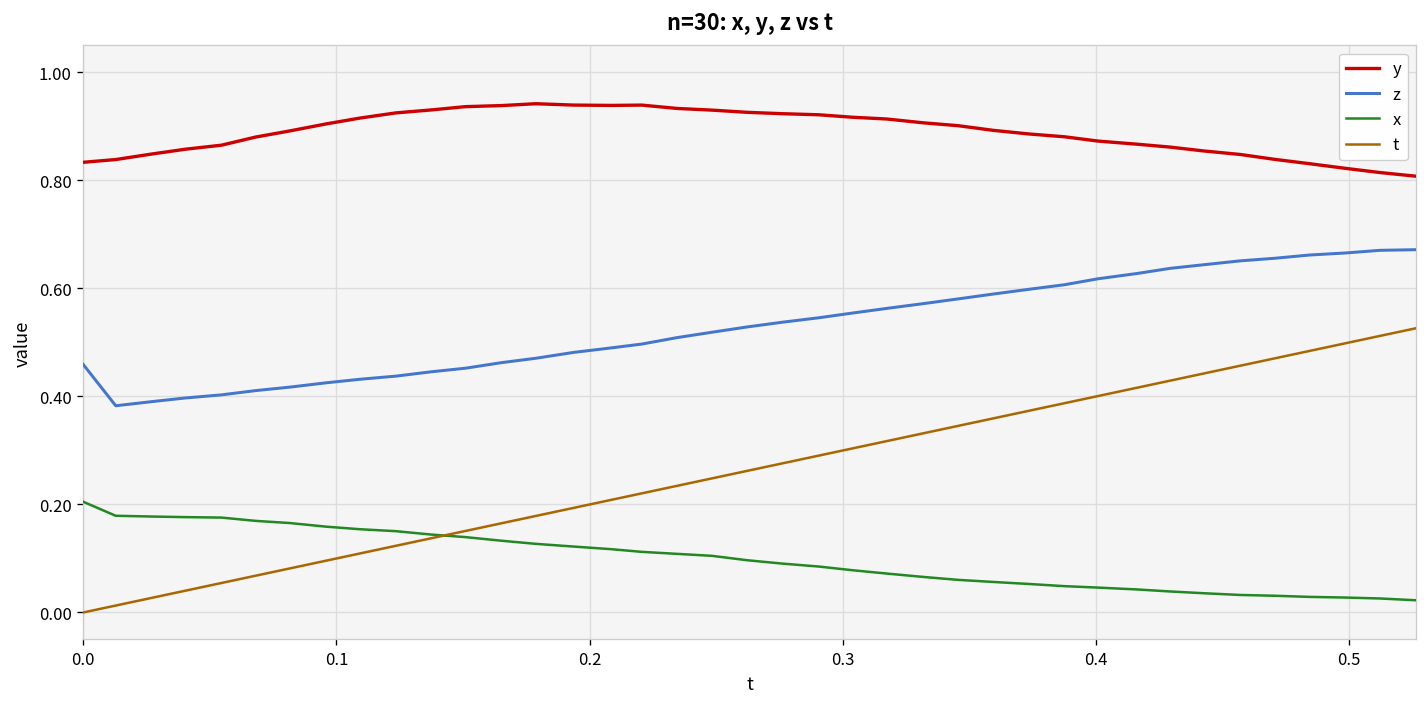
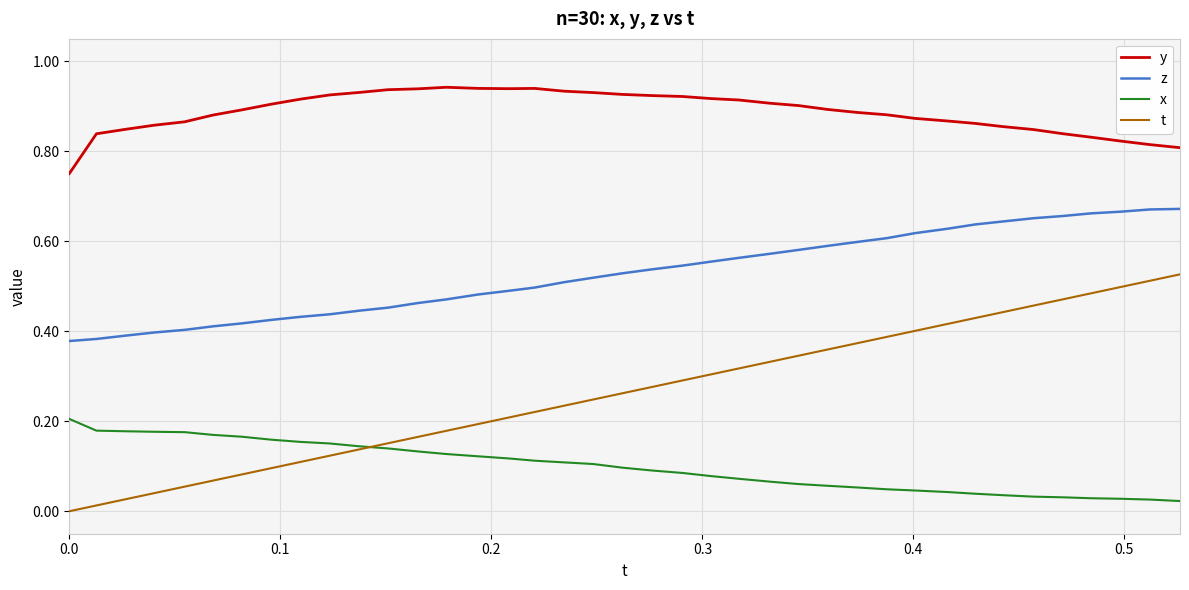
y, 0.0: 0.83 -> 0.75
z, 0.0: 0.46 -> 0.38
